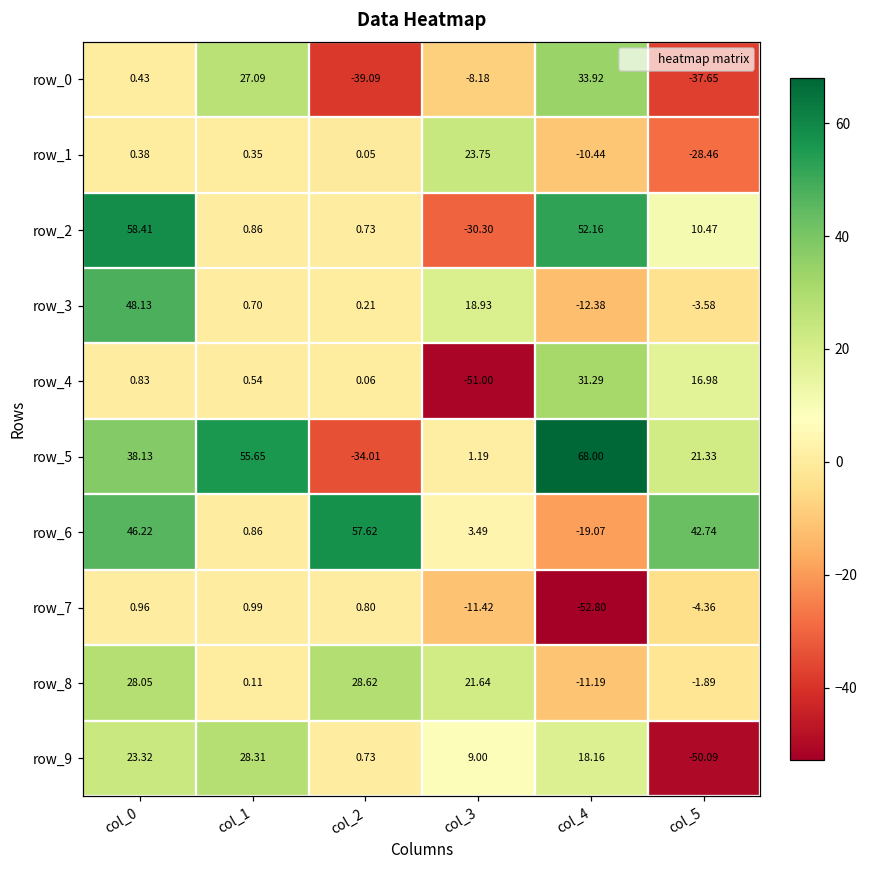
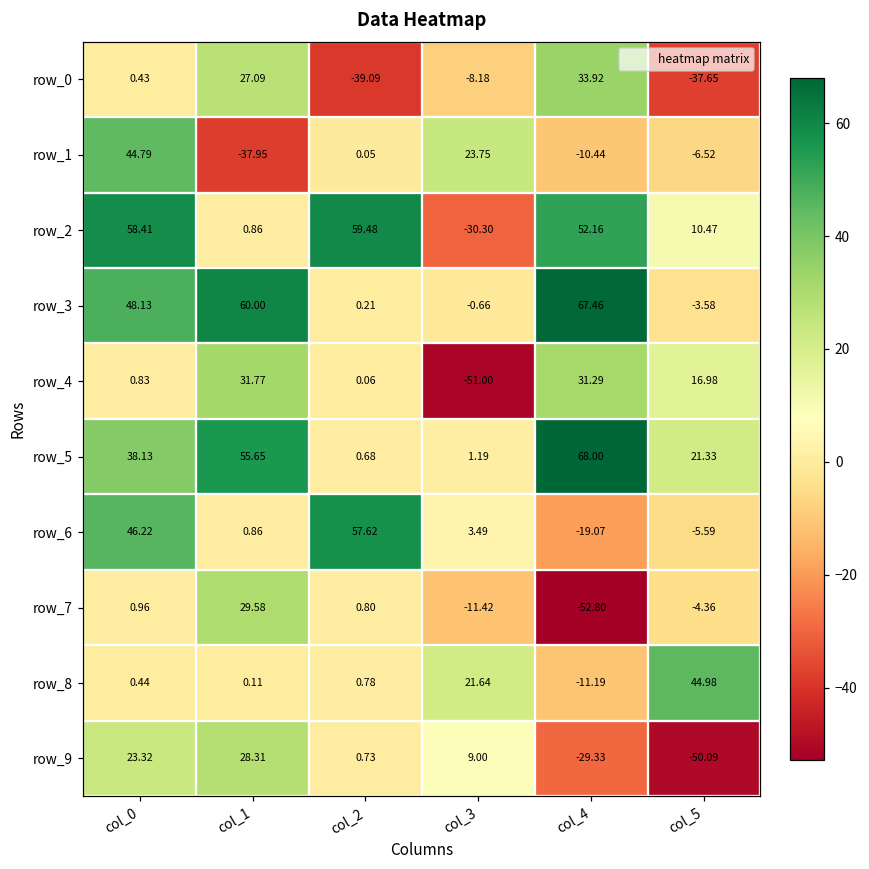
row_1, col_0: 0.38 -> 44.79
row_1, col_1: 0.35 -> -37.95
row_1, col_5: -28.46 -> -6.52
row_2, col_2: 0.73 -> 59.48
row_3, col_1: 0.70 -> 60.00
row_3, col_3: 18.93 -> -0.66
row_3, col_4: -12.38 -> 67.46
row_4, col_1: 0.54 -> 31.77
row_5, col_2: -34.01 -> 0.68
row_6, col_5: 42.74 -> -5.59
row_7, col_1: 0.99 -> 29.58
row_8, col_0: 28.05 -> 0.44
row_8, col_2: 28.62 -> 0.78
row_8, col_5: -1.89 -> 44.98
row_9, col_4: 18.16 -> -29.33
